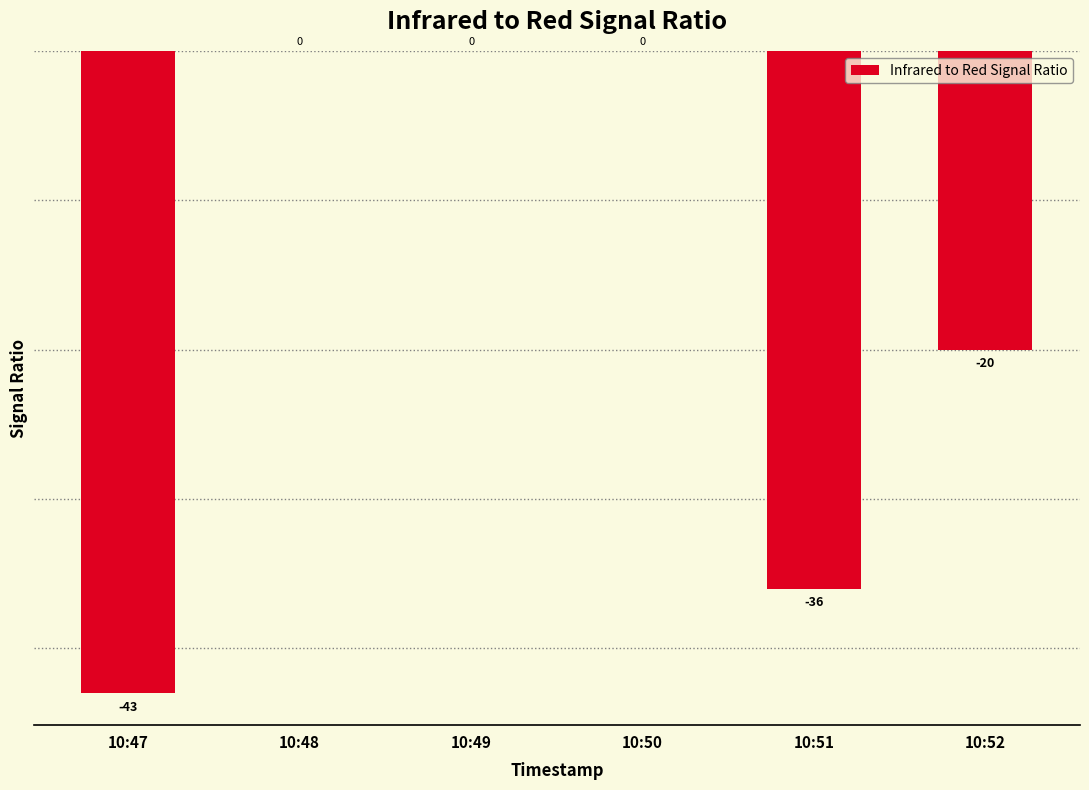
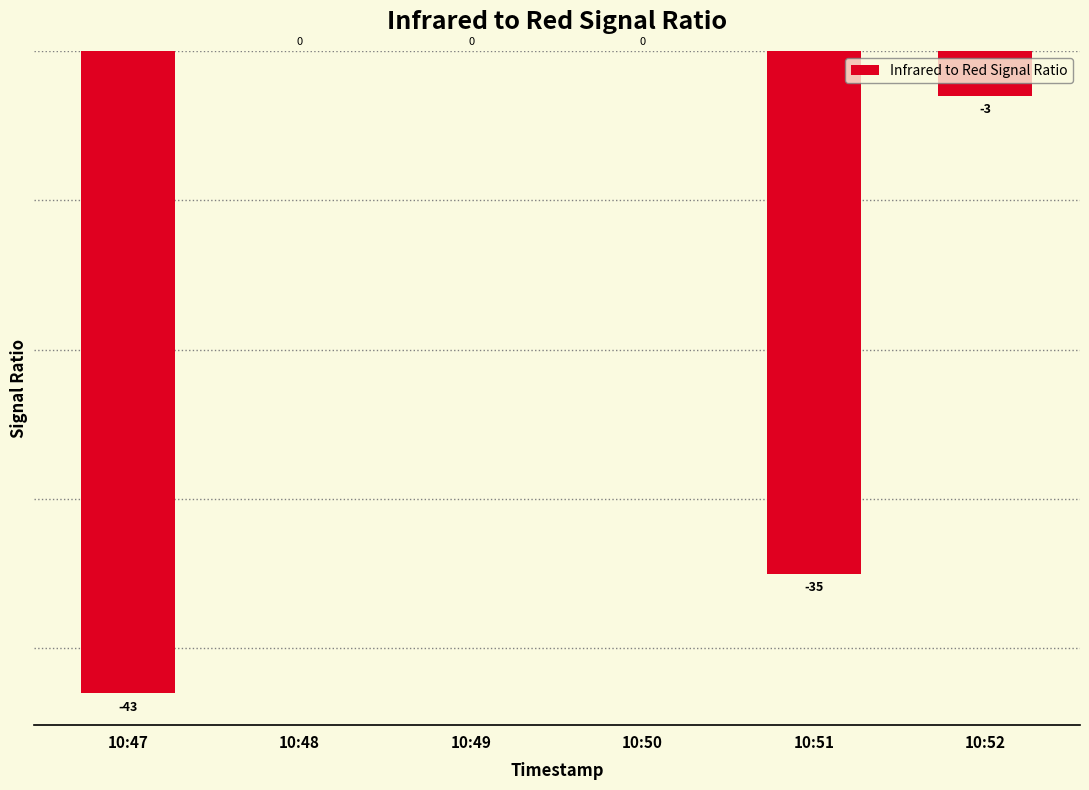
10:51: -36 -> -35
10:52: -20 -> -3
